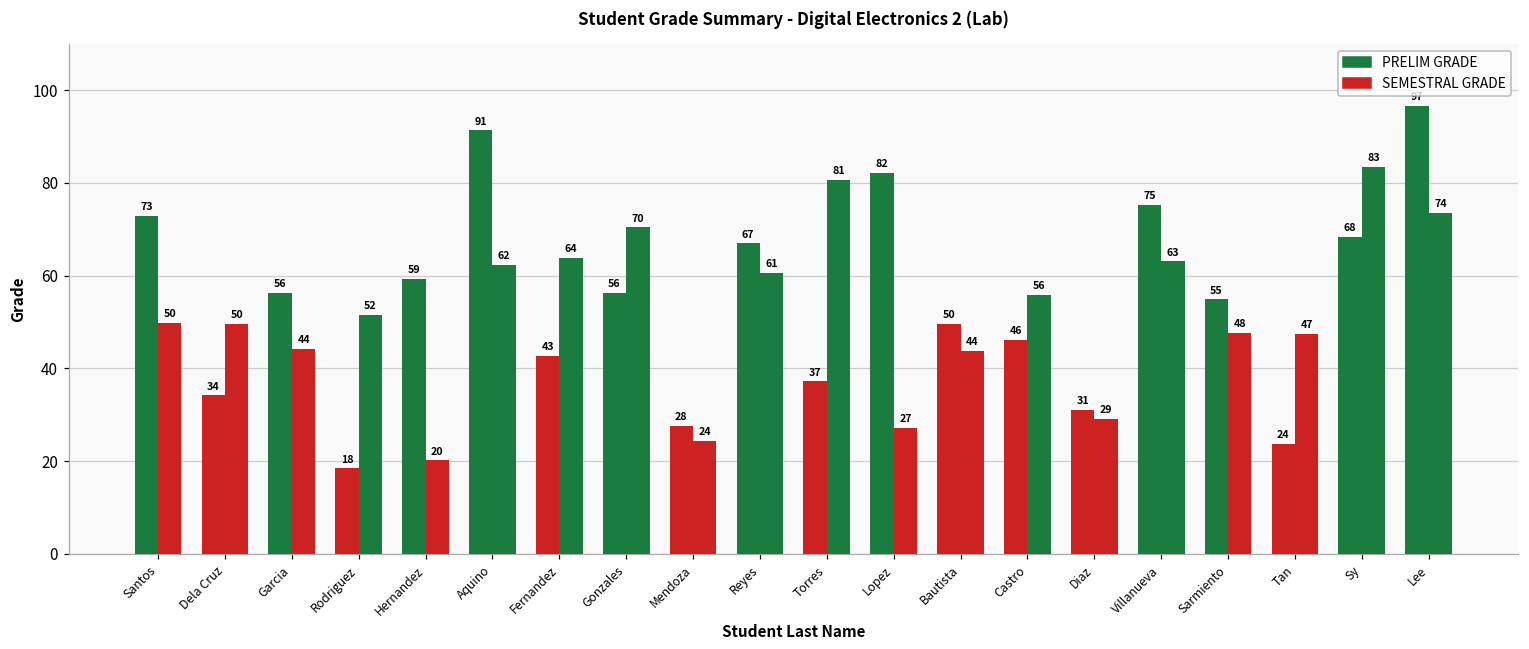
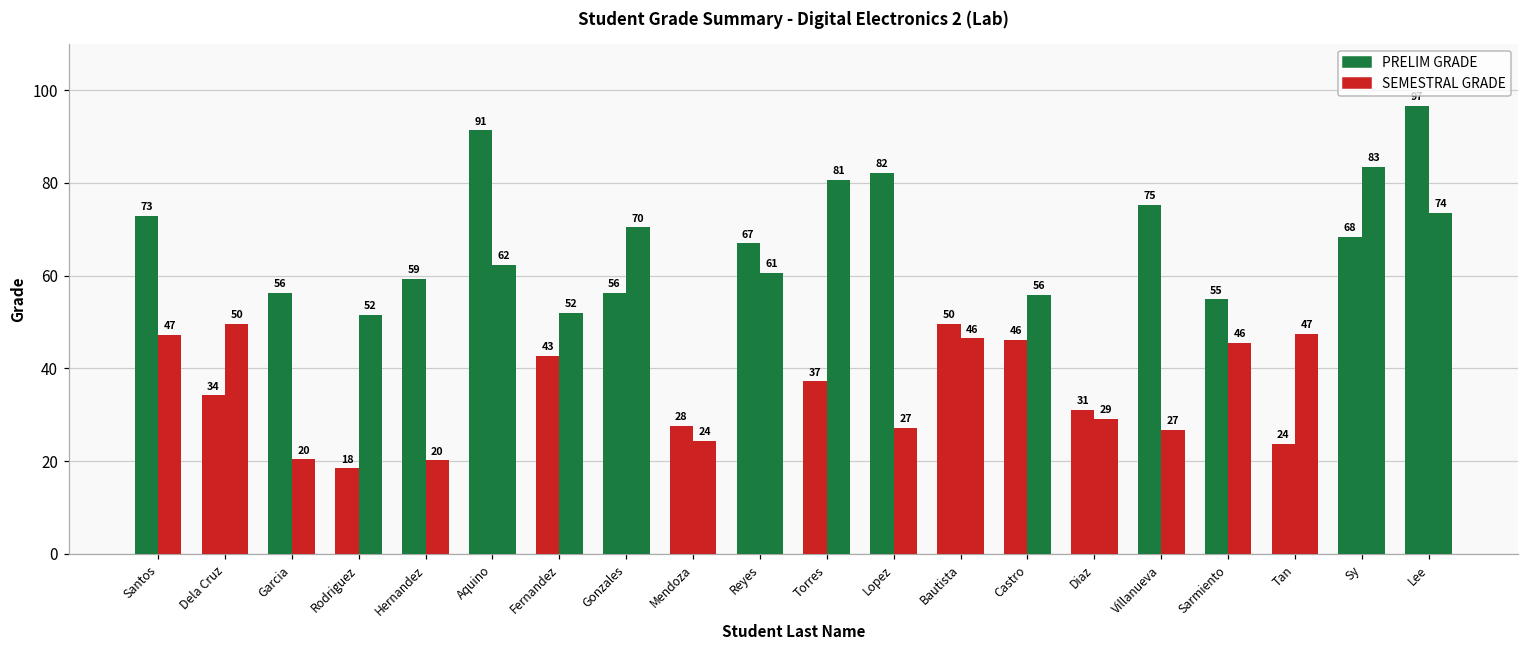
SEMESTRAL GRADE, Santos: 50 -> 47
SEMESTRAL GRADE, Garcia: 44 -> 20
SEMESTRAL GRADE, Fernandez: 64 -> 52
SEMESTRAL GRADE, Bautista: 44 -> 46
SEMESTRAL GRADE, Villanueva: 63 -> 27
SEMESTRAL GRADE, Sarmiento: 48 -> 46
